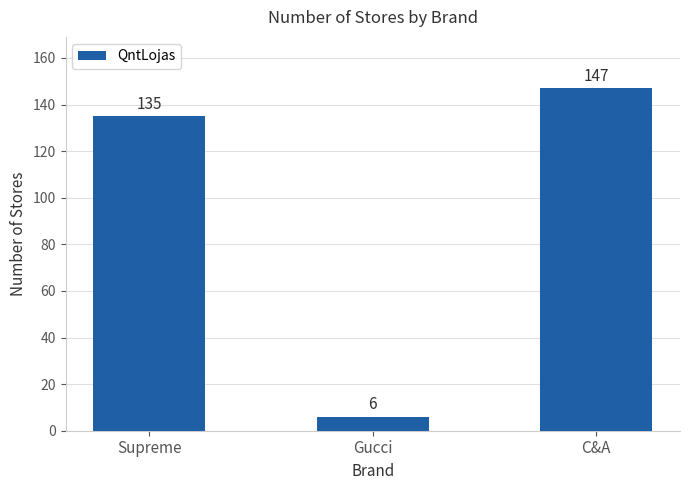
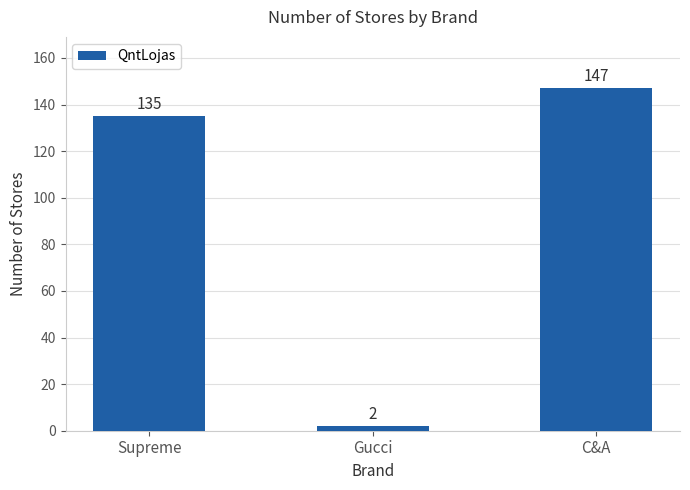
Gucci: 6 -> 2
